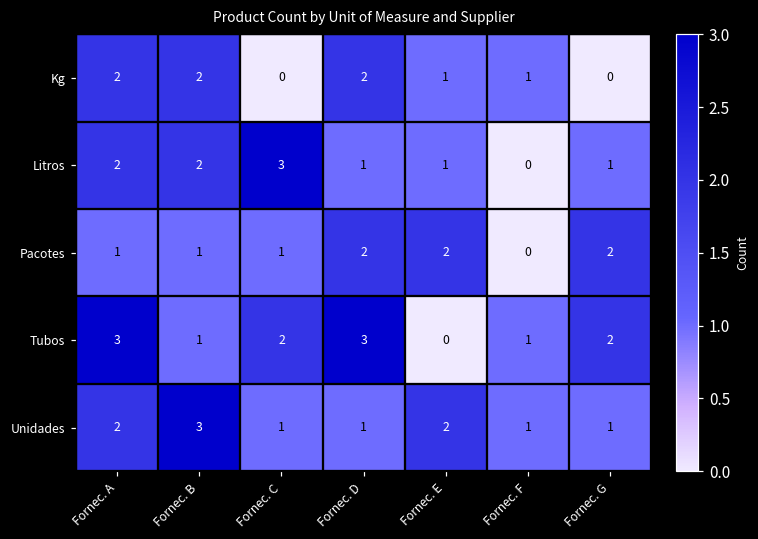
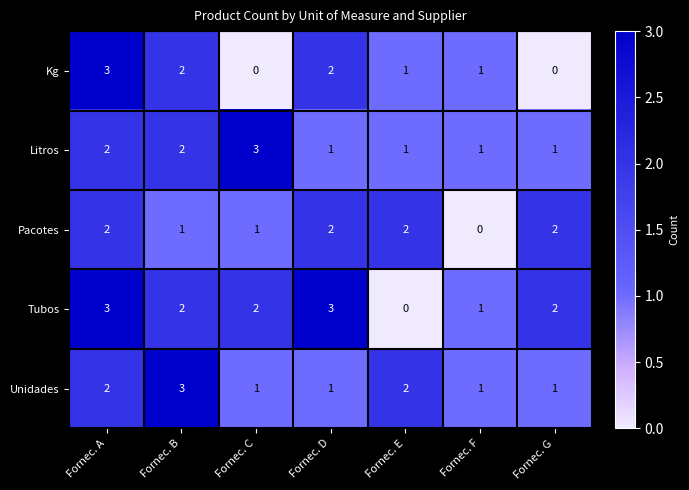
Kg, Fornec. A: 2 -> 3
Litros, Fornec. F: 0 -> 1
Pacotes, Fornec. A: 1 -> 2
Tubos, Fornec. B: 1 -> 2
